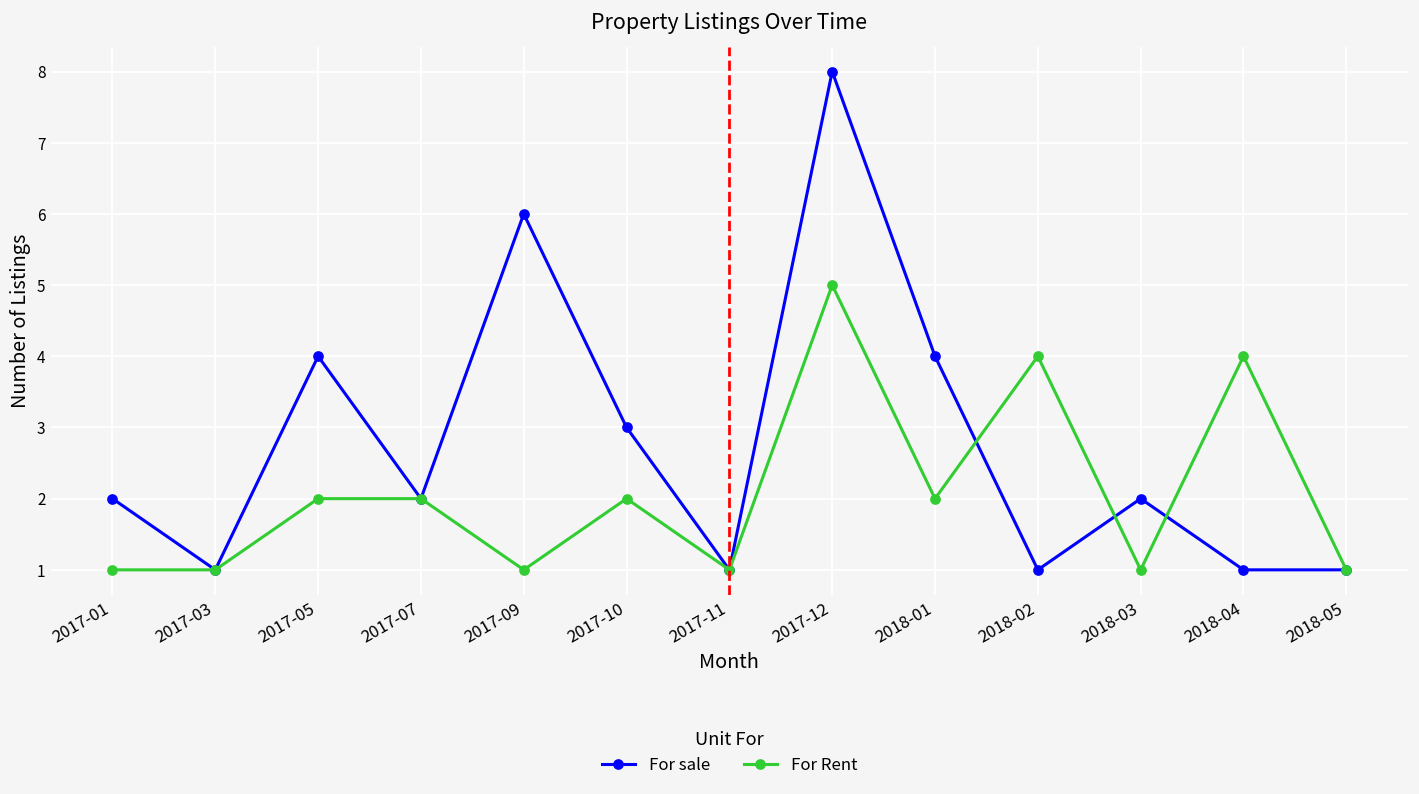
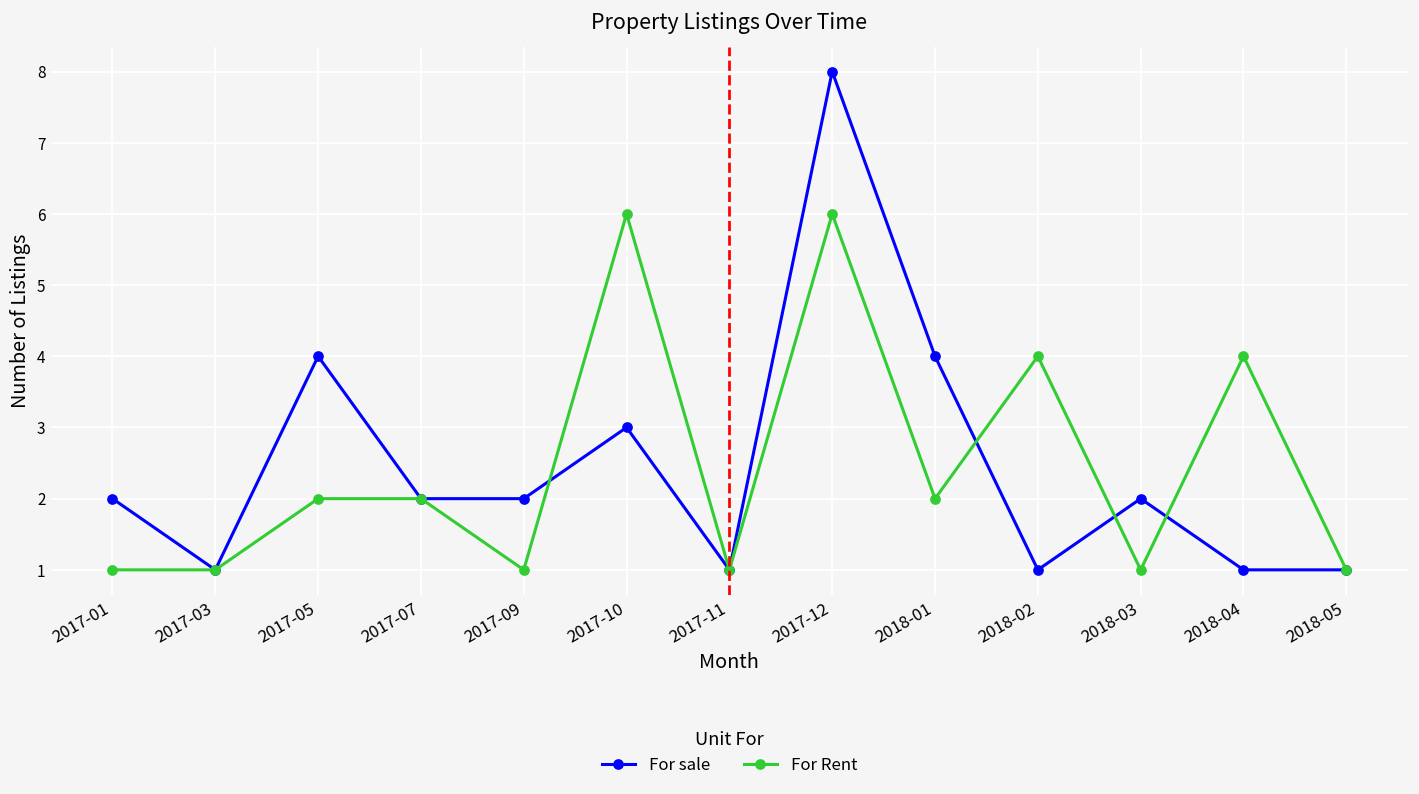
For sale, 2017-09: 6 -> 2
For Rent, 2017-10: 2 -> 6
For Rent, 2017-12: 5 -> 6
